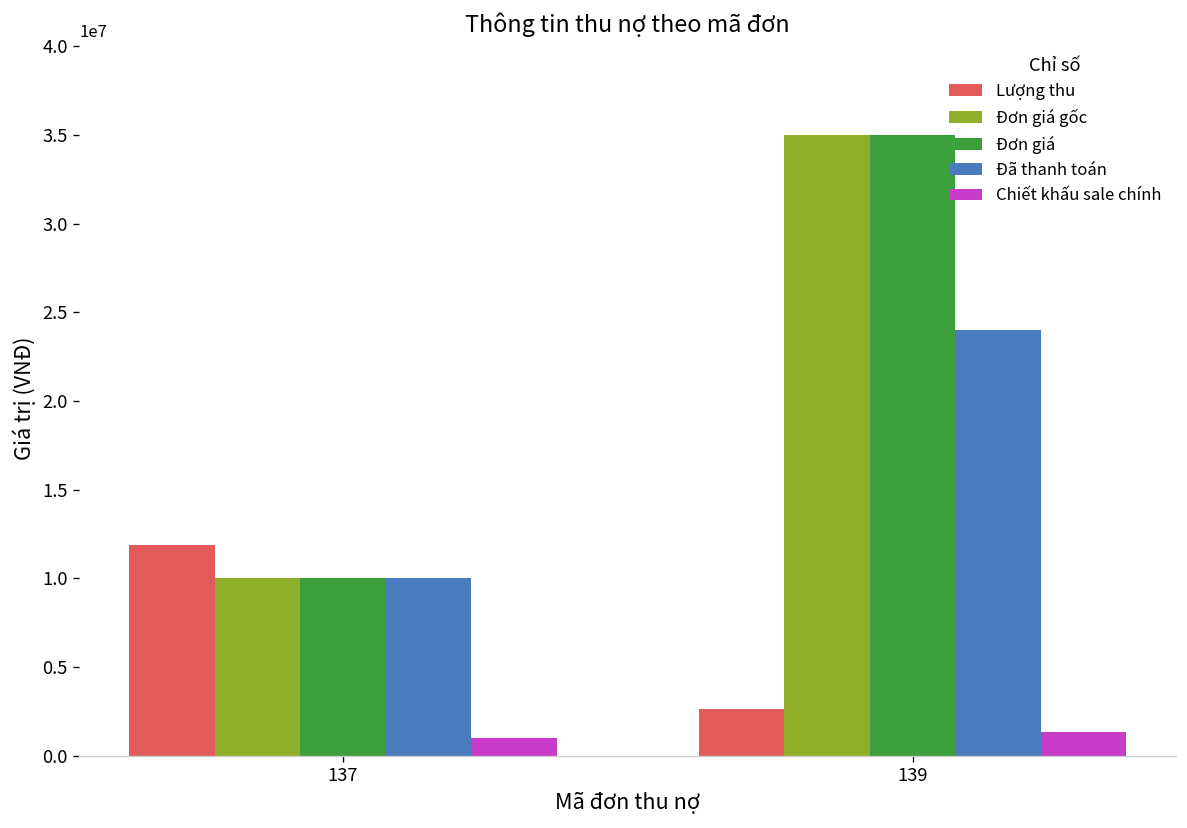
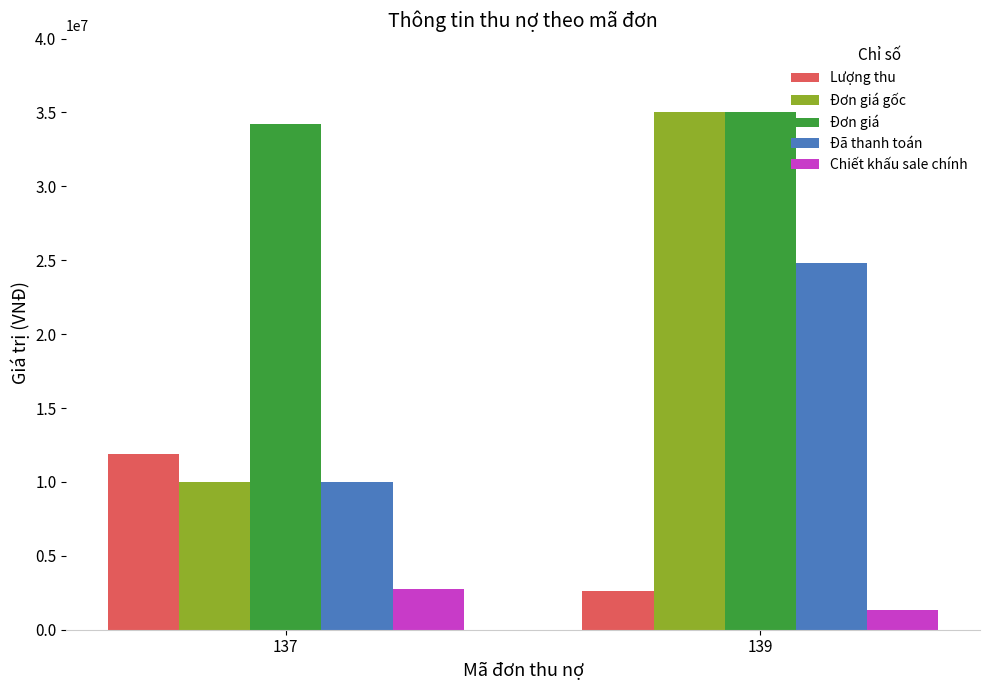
Đơn giá, 137: 10000000 -> 34200000
Chiết khấu sale chính, 137: 1000000 -> 2700000
Đã thanh toán, 139: 24000000 -> 24800000
